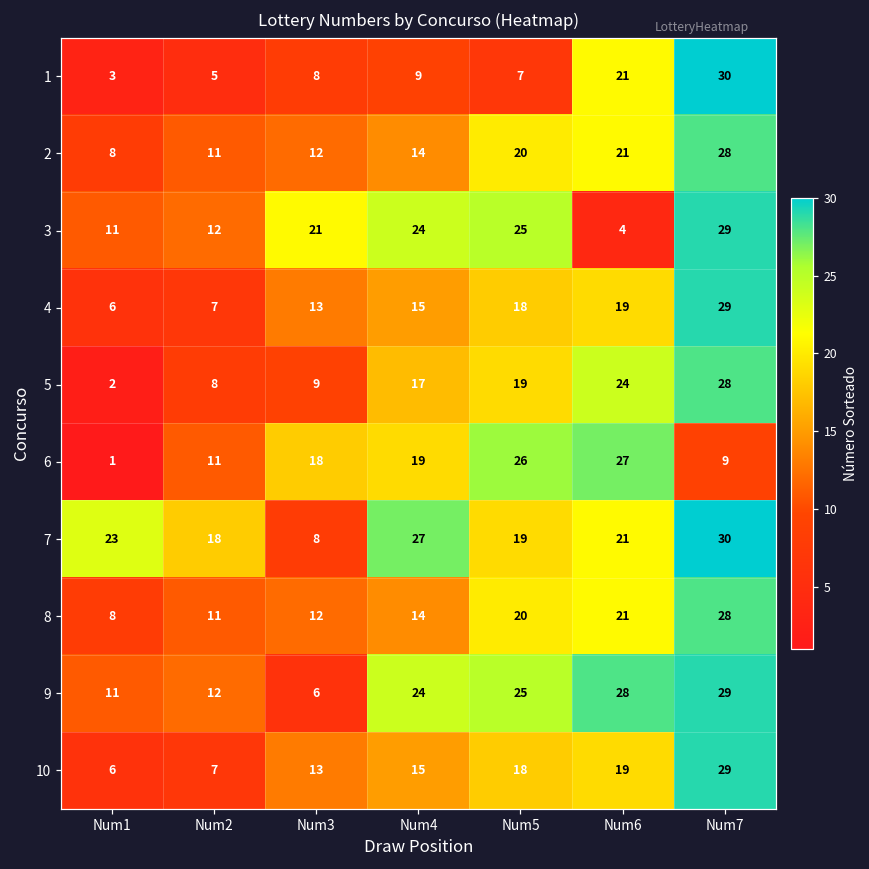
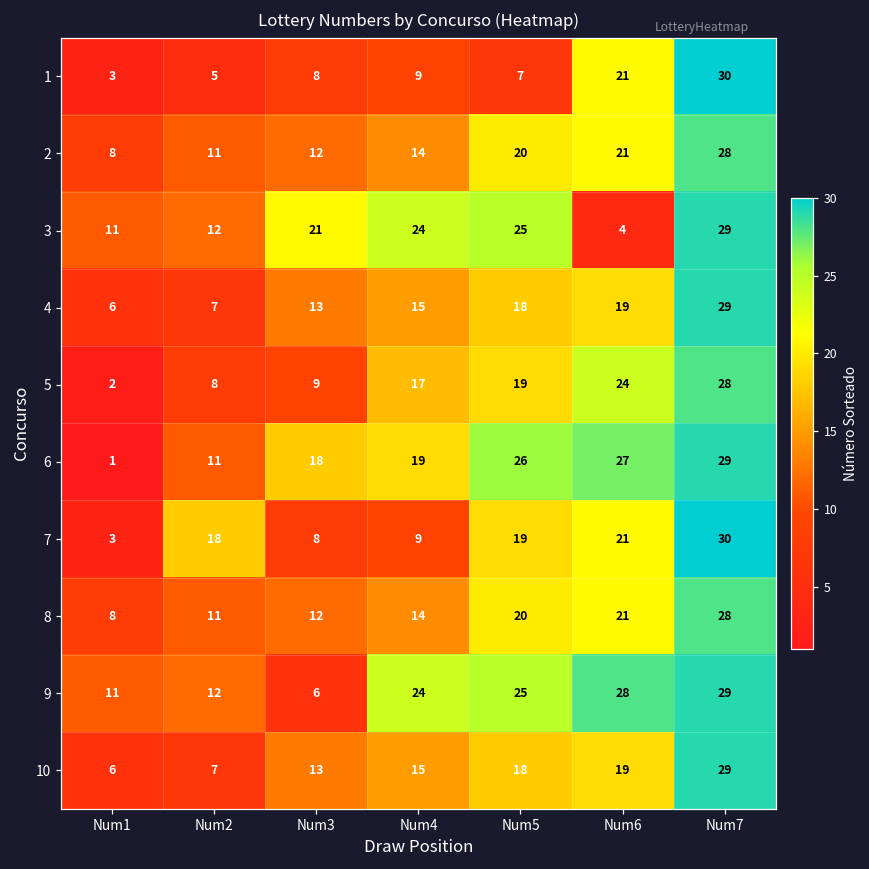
6, Num7: 9 -> 29
7, Num1: 23 -> 3
7, Num4: 27 -> 9
